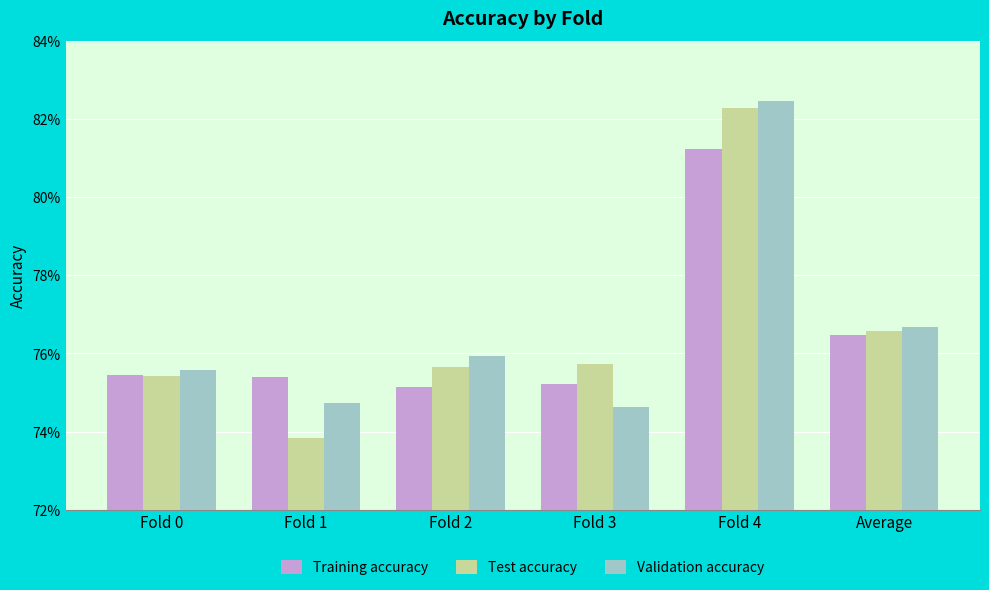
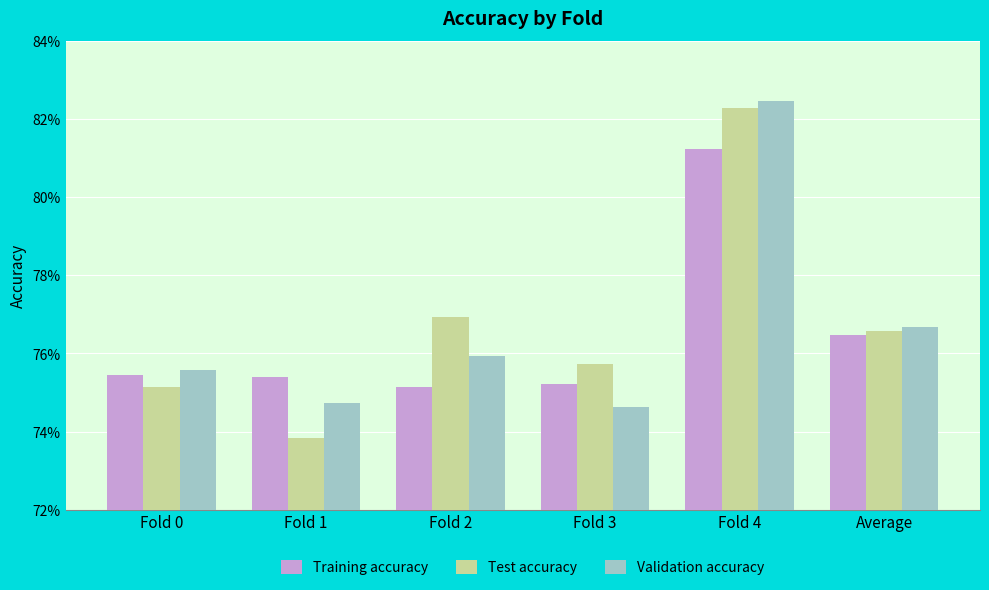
Test accuracy, Fold 0: 75.4% -> 75.1%
Test accuracy, Fold 2: 75.7% -> 76.9%
